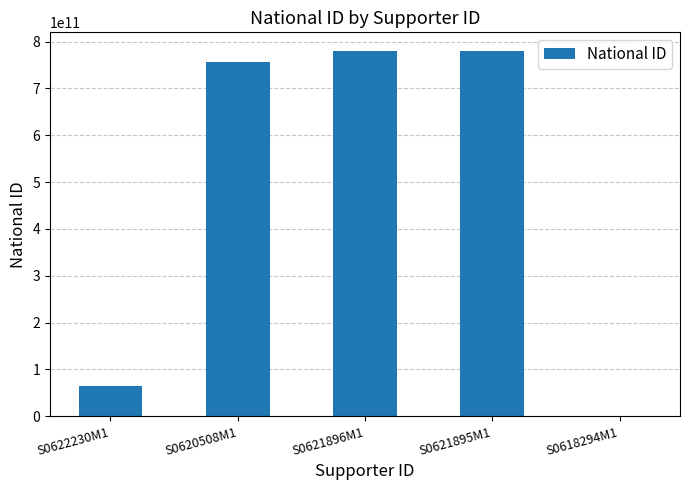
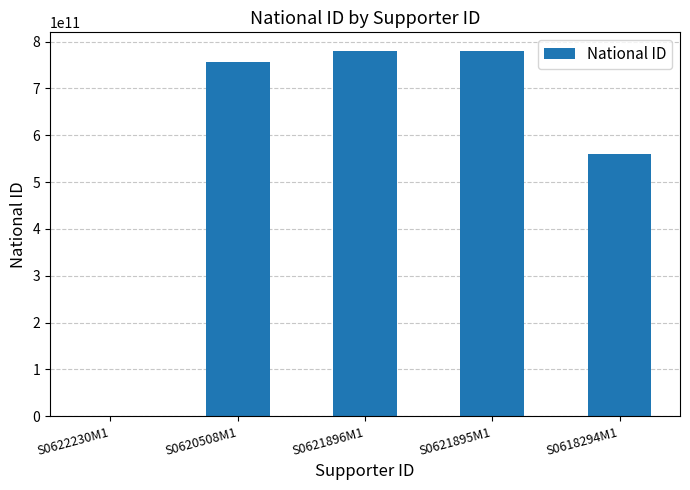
S0622230M1: 60000000000 -> 0
S0618294M1: 0 -> 560000000000
